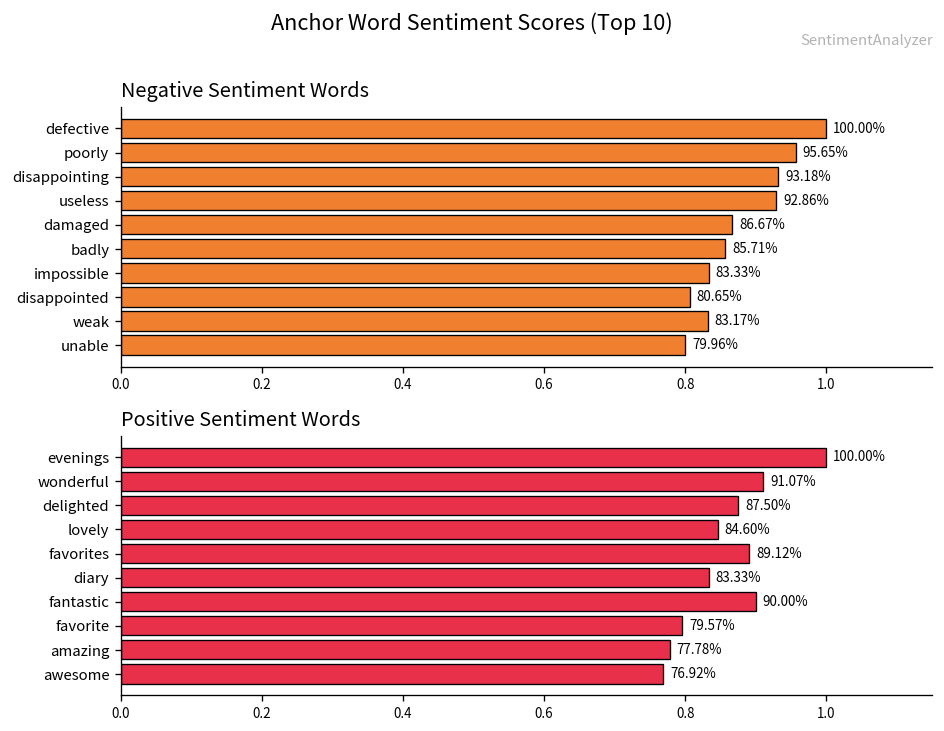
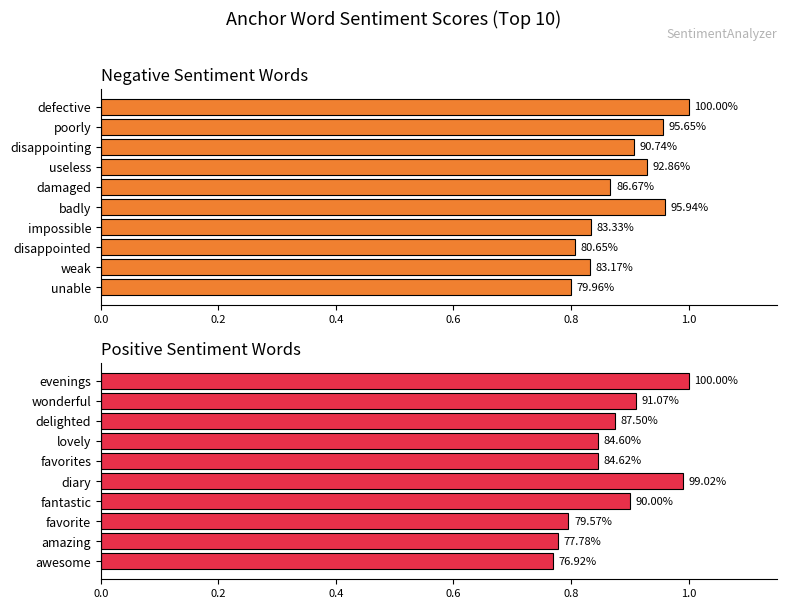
Negative Sentiment Words, disappointing: 93.18% -> 90.74%
Negative Sentiment Words, badly: 85.71% -> 95.94%
Positive Sentiment Words, favorites: 89.12% -> 84.62%
Positive Sentiment Words, diary: 83.33% -> 99.02%
